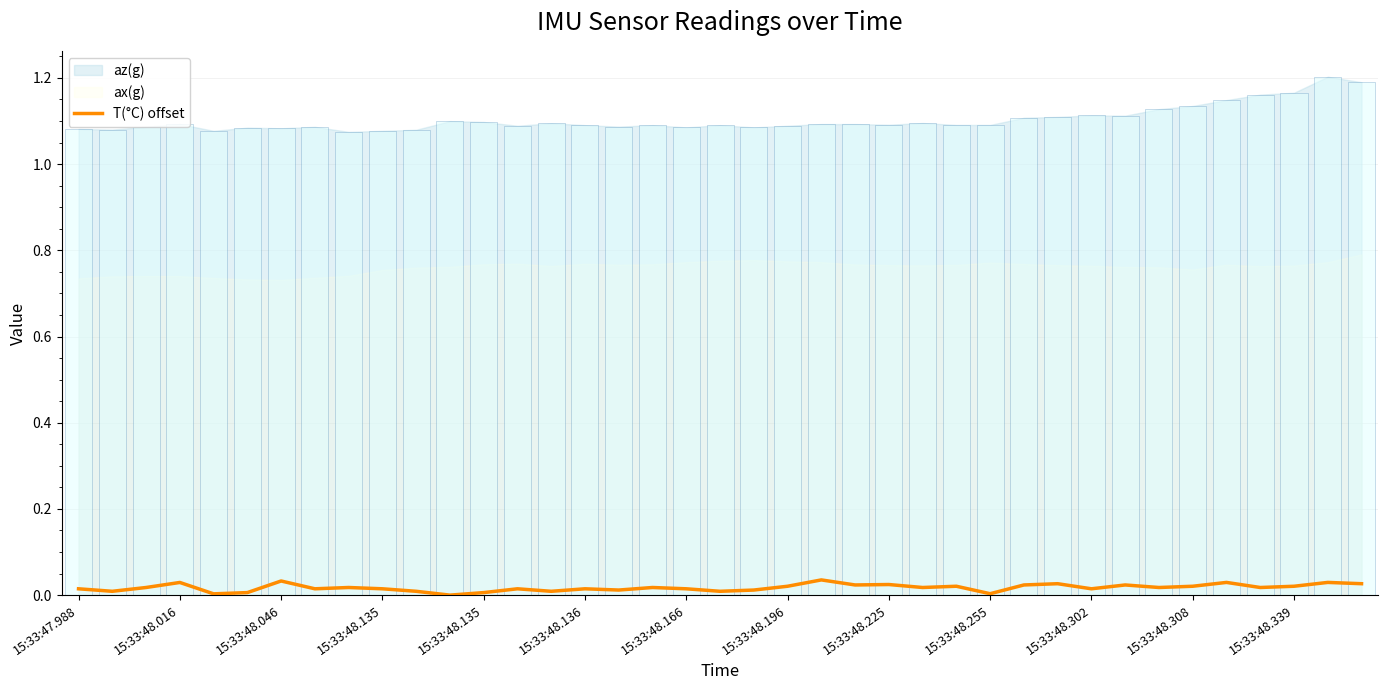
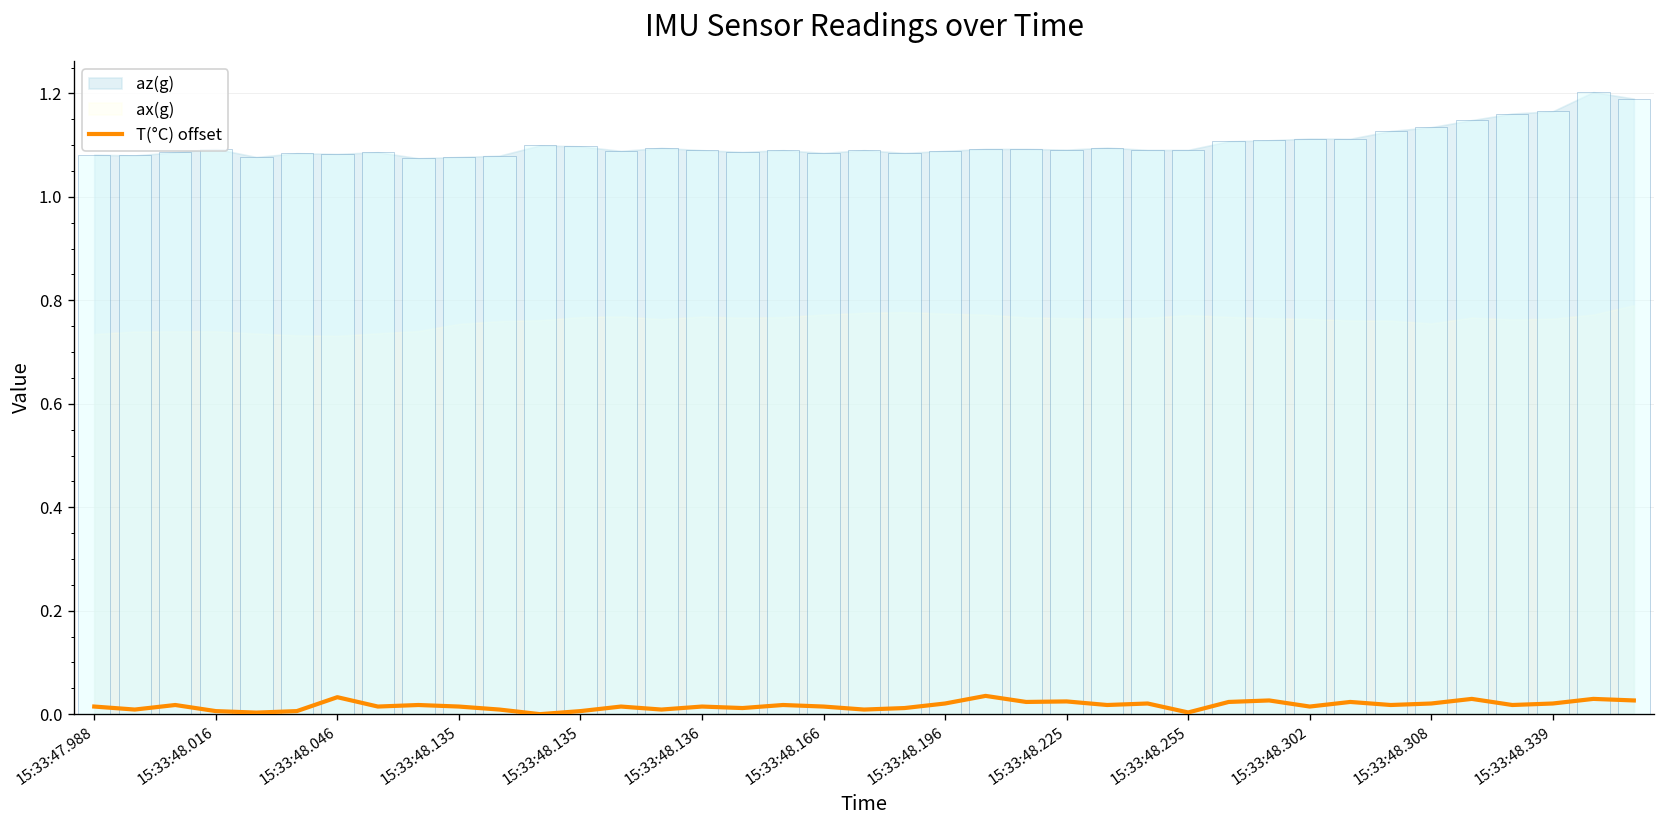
T(°C) offset, 15:33:48.016: 0.03 -> 0.01
